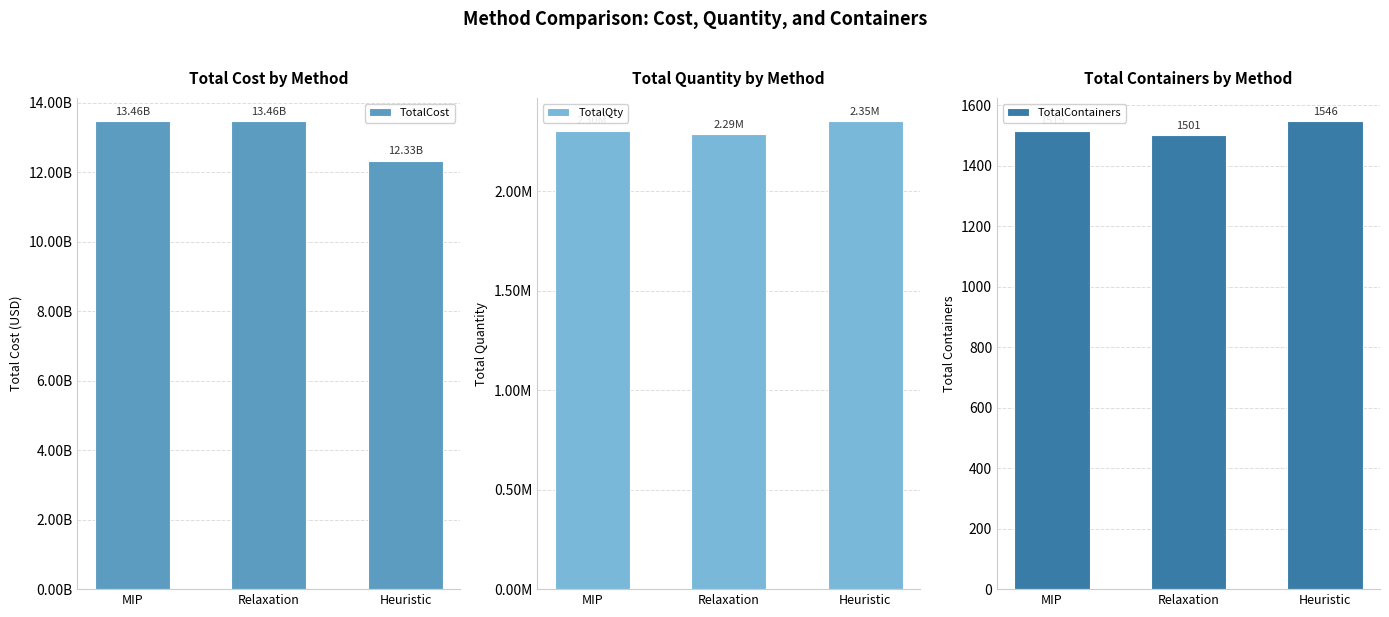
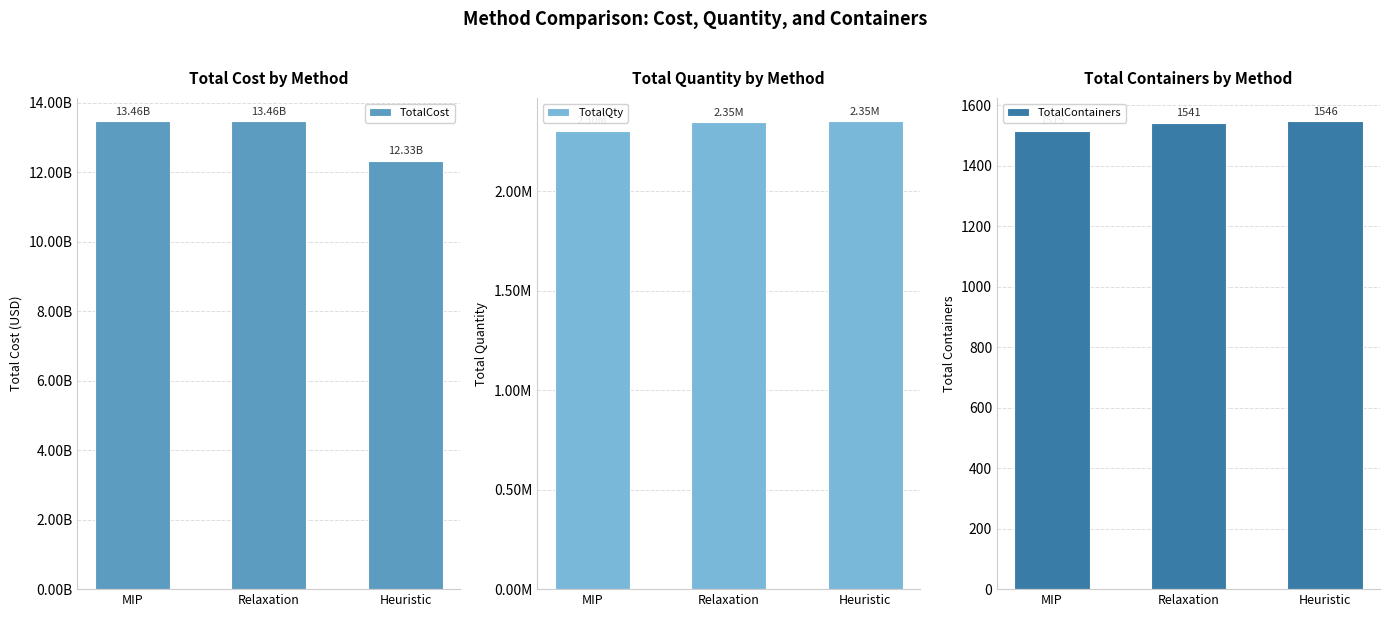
Total Quantity by Method, Relaxation: 2.29M -> 2.35M
Total Containers by Method, Relaxation: 1501 -> 1541
